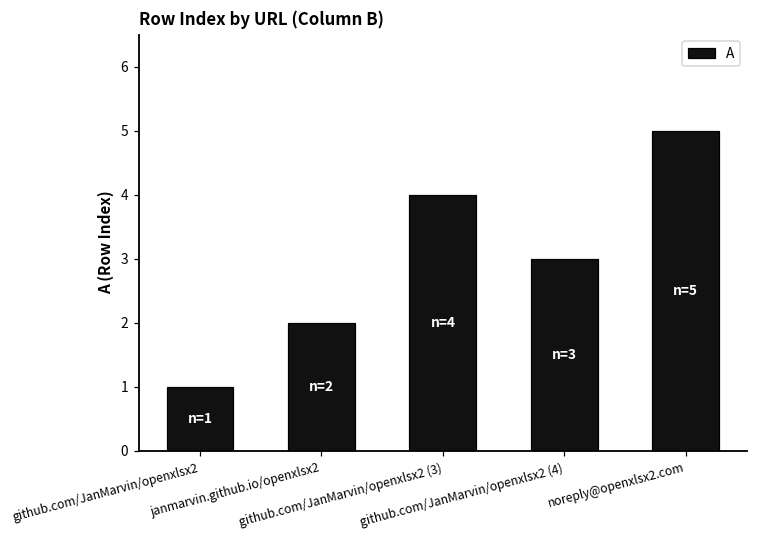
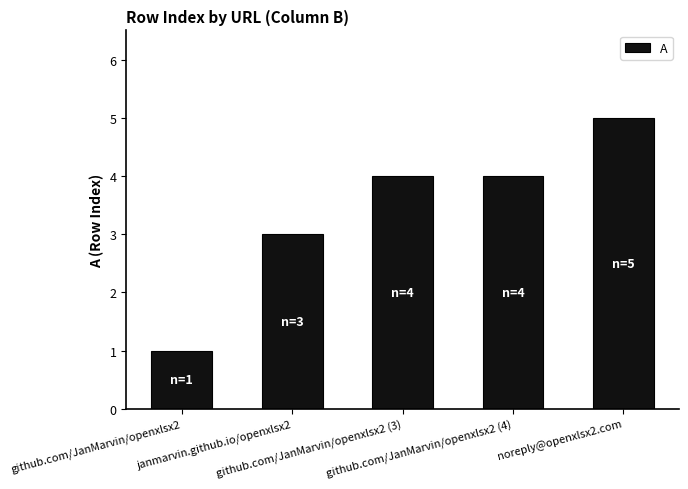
janmarvin.github.io/openxlsx2: 2 -> 3
github.com/JanMarvin/openxlsx2 (4): 3 -> 4
